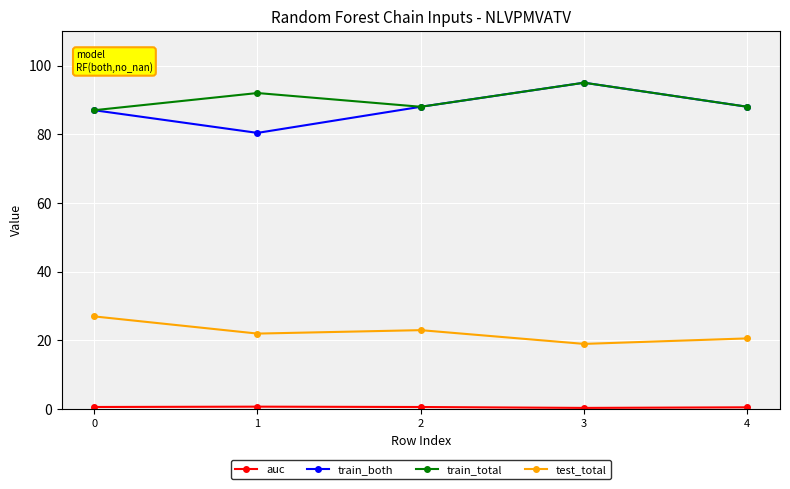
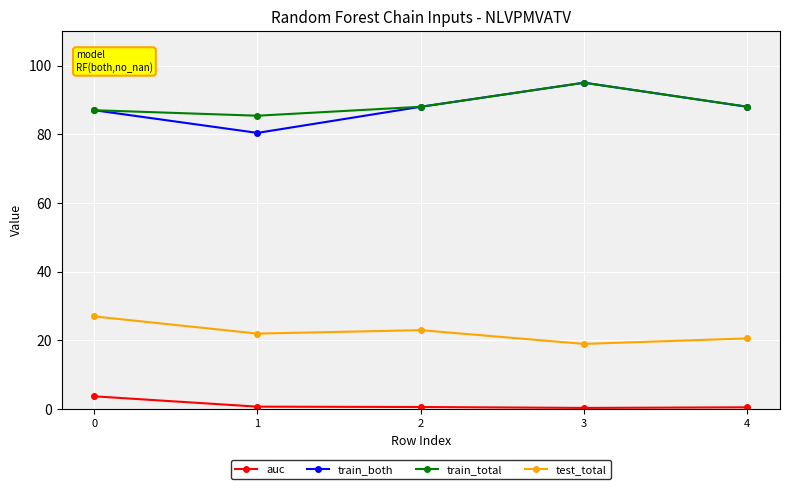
auc, 0: 1 -> 4
train_total, 1: 92 -> 85
